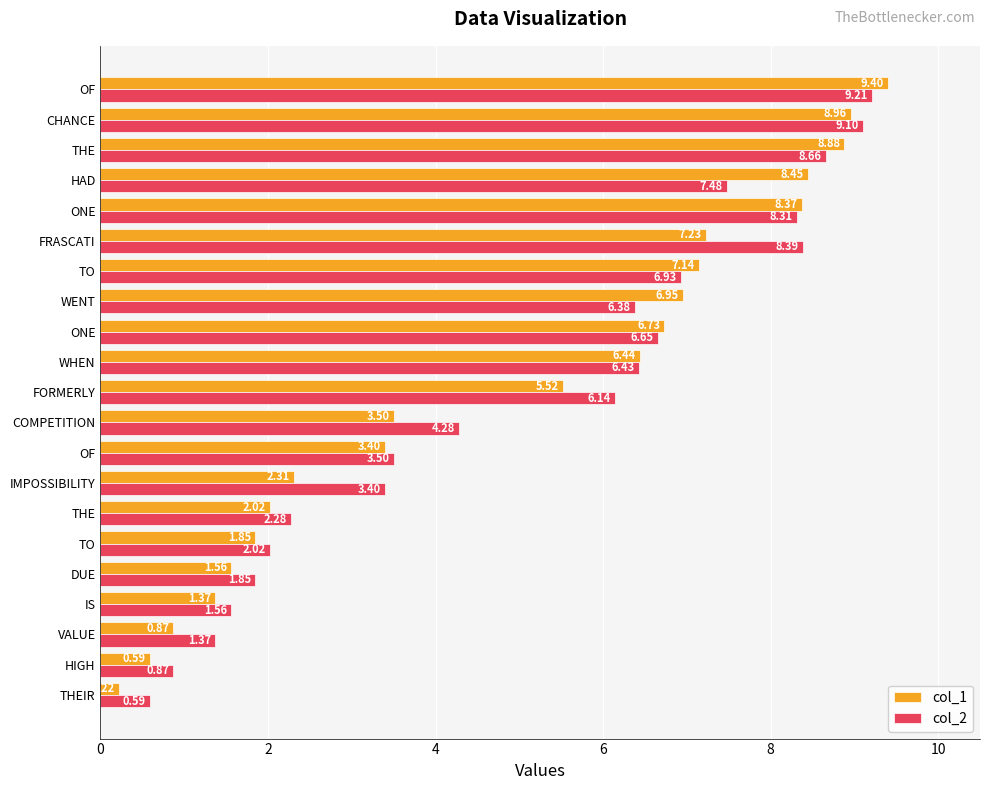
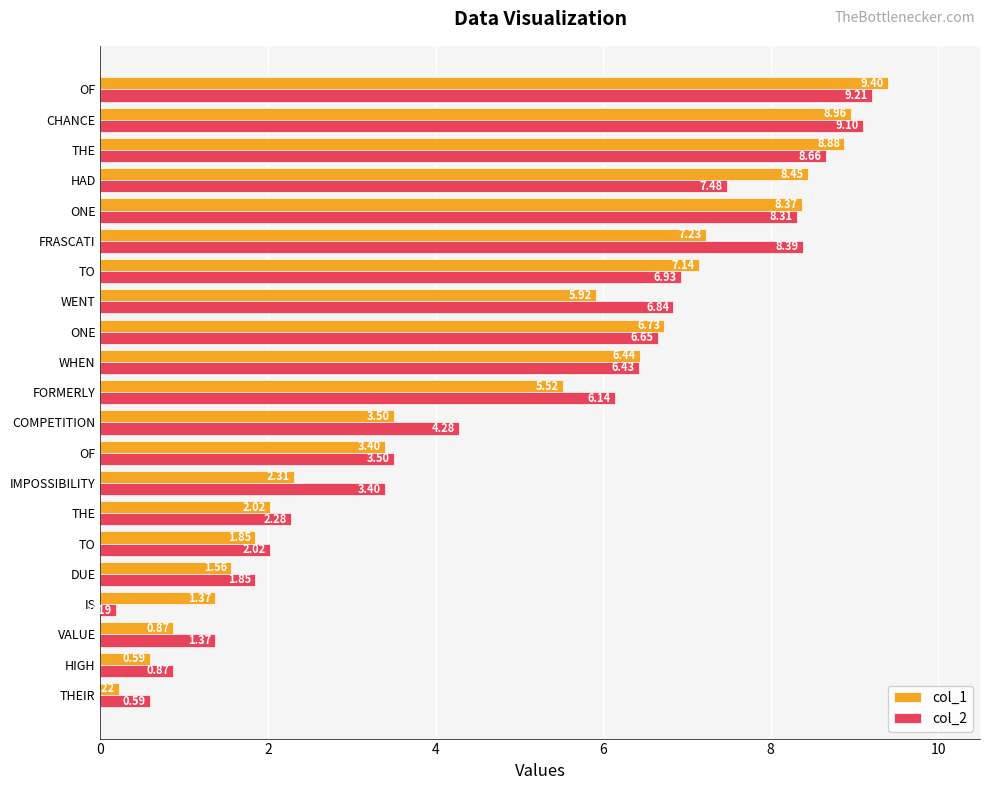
col_1, WENT: 6.95 -> 5.92
col_2, WENT: 6.38 -> 6.84
col_2, IS: 1.6 -> 0.2
